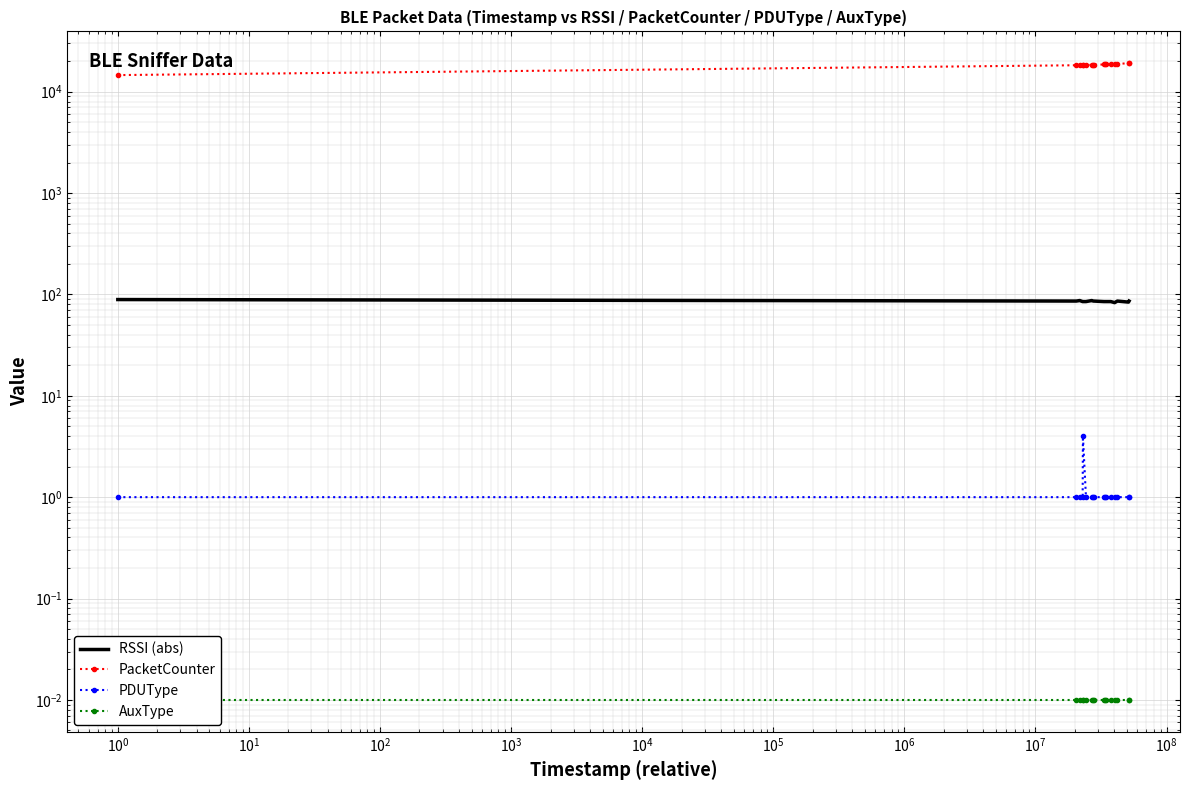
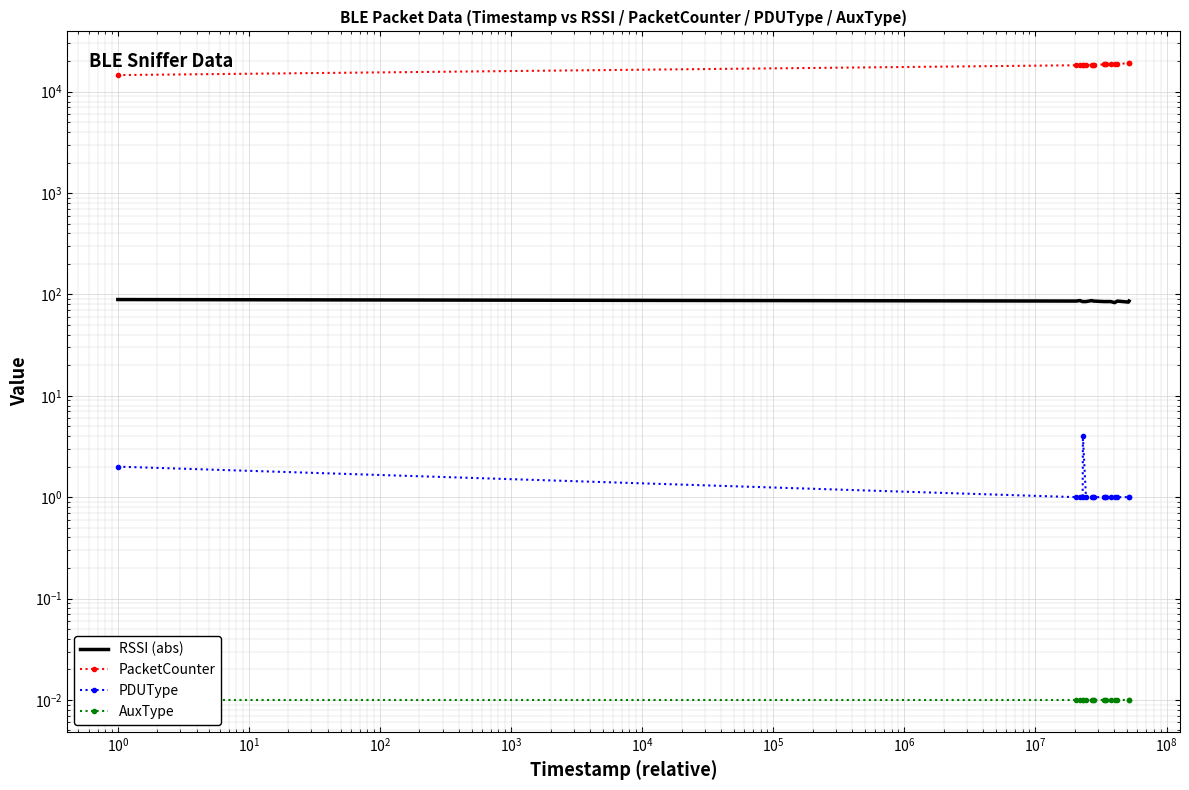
PDUType, 10^0: 1 -> 2
